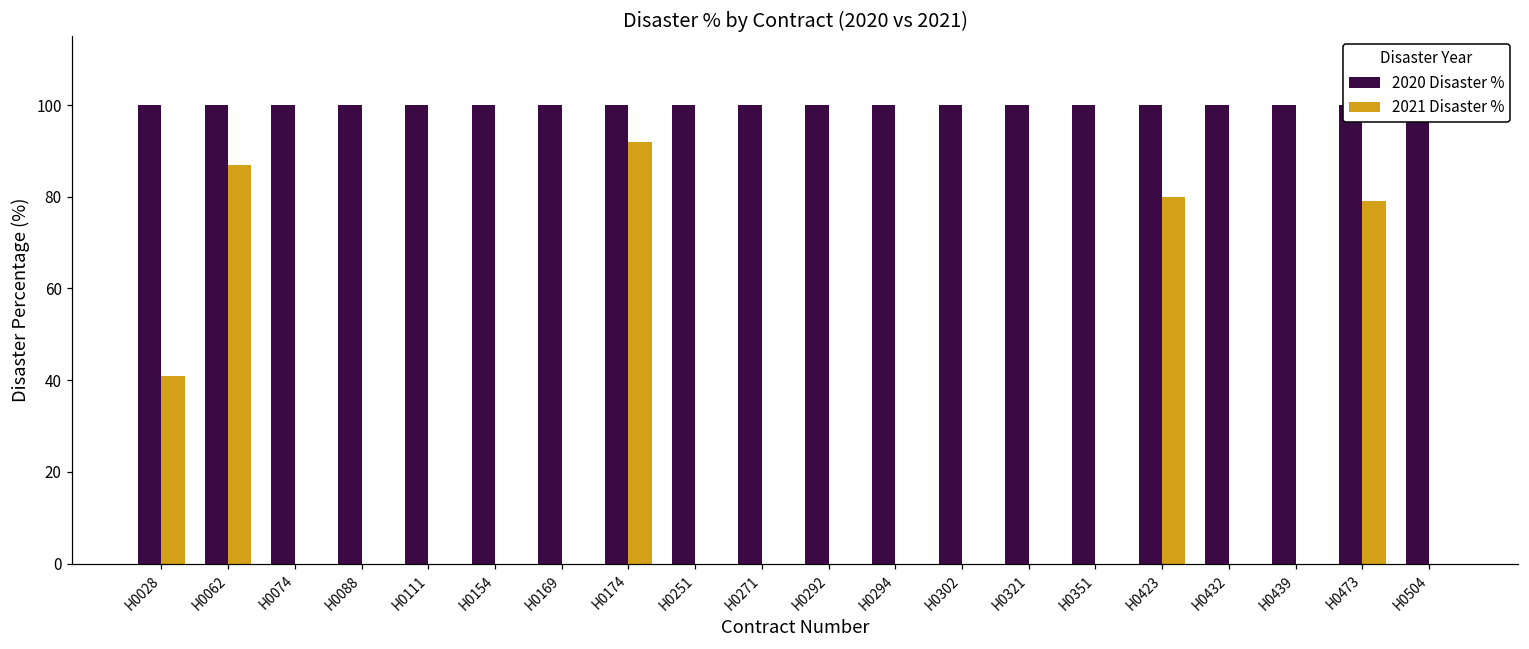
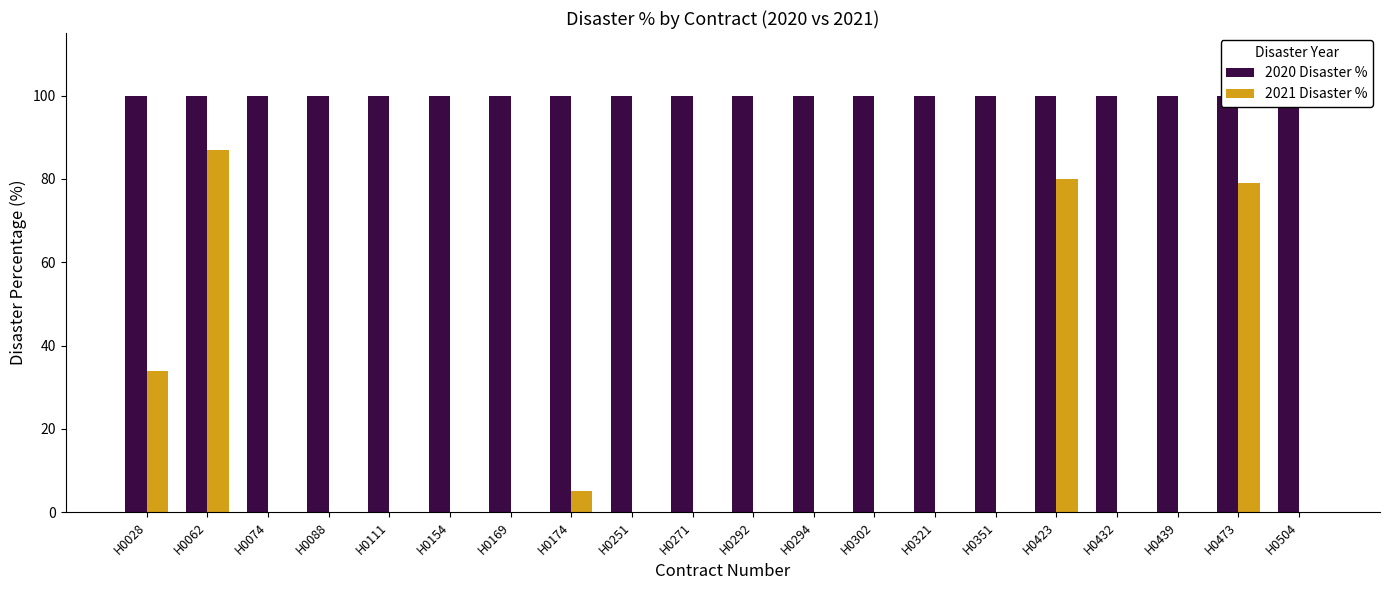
2021 Disaster %, H0028: 41 -> 34
2021 Disaster %, H0174: 92 -> 5
